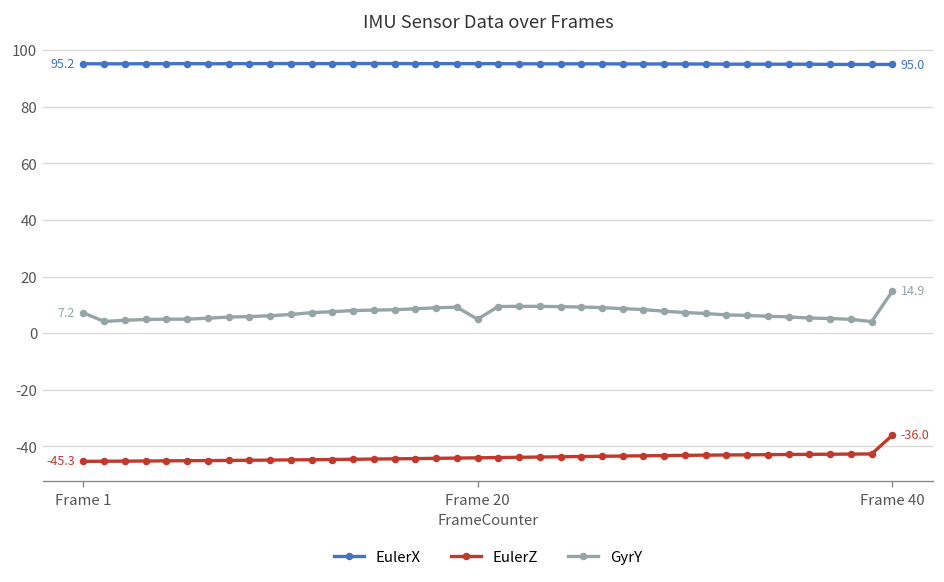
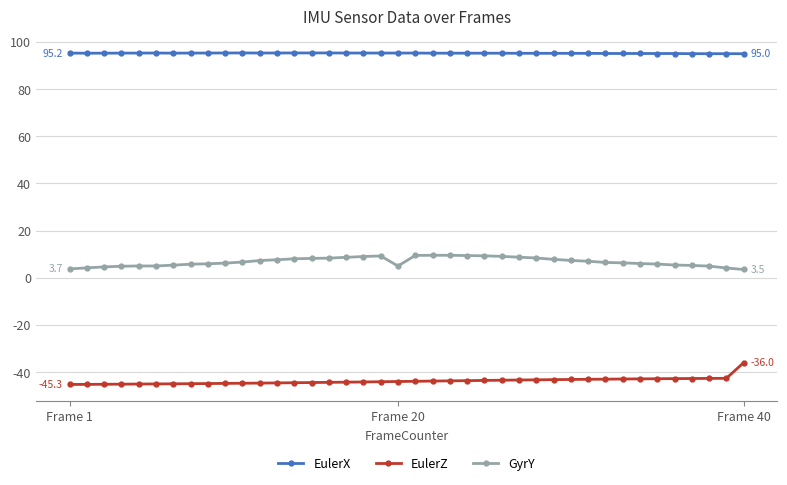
GyrY, Frame 1: 7.2 -> 3.7
GyrY, Frame 40: 14.9 -> 3.5
